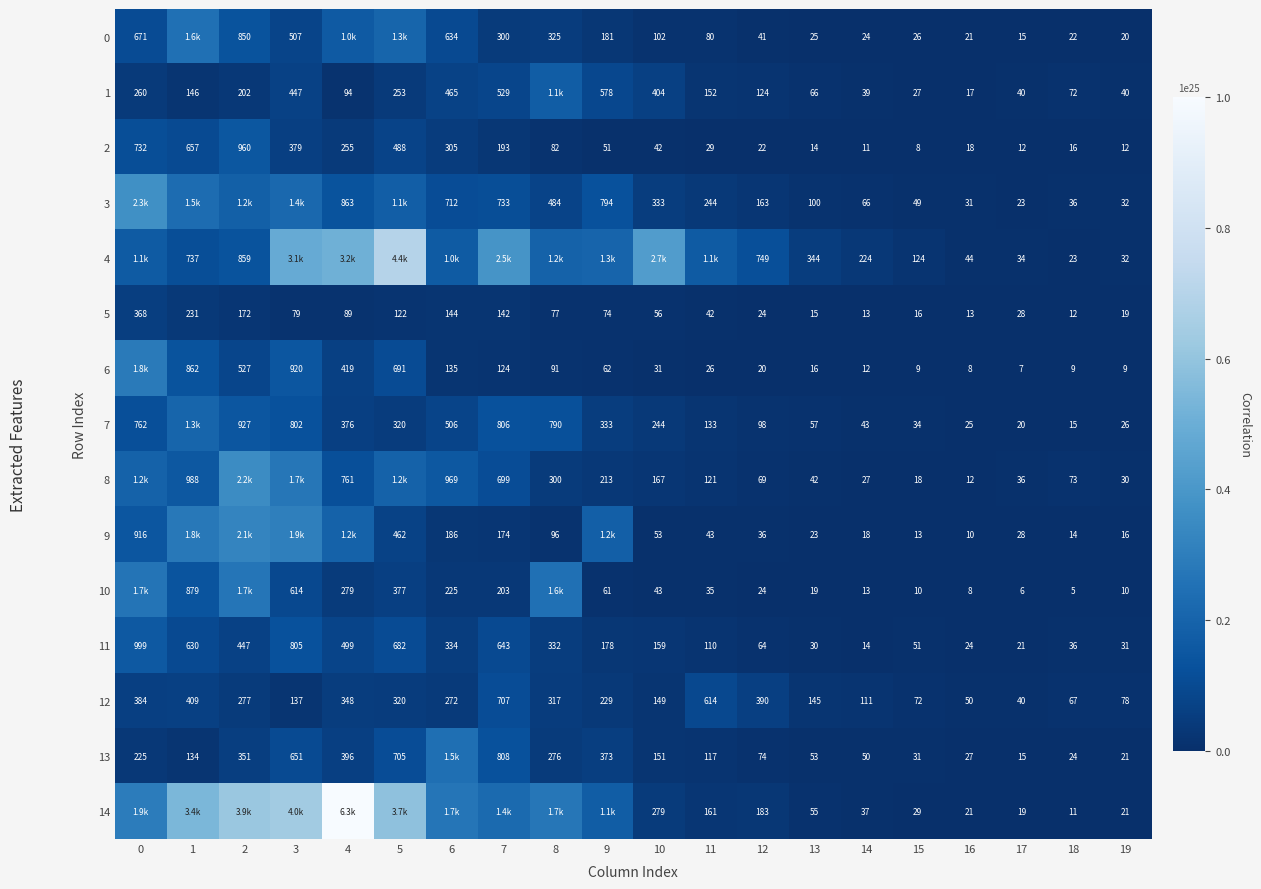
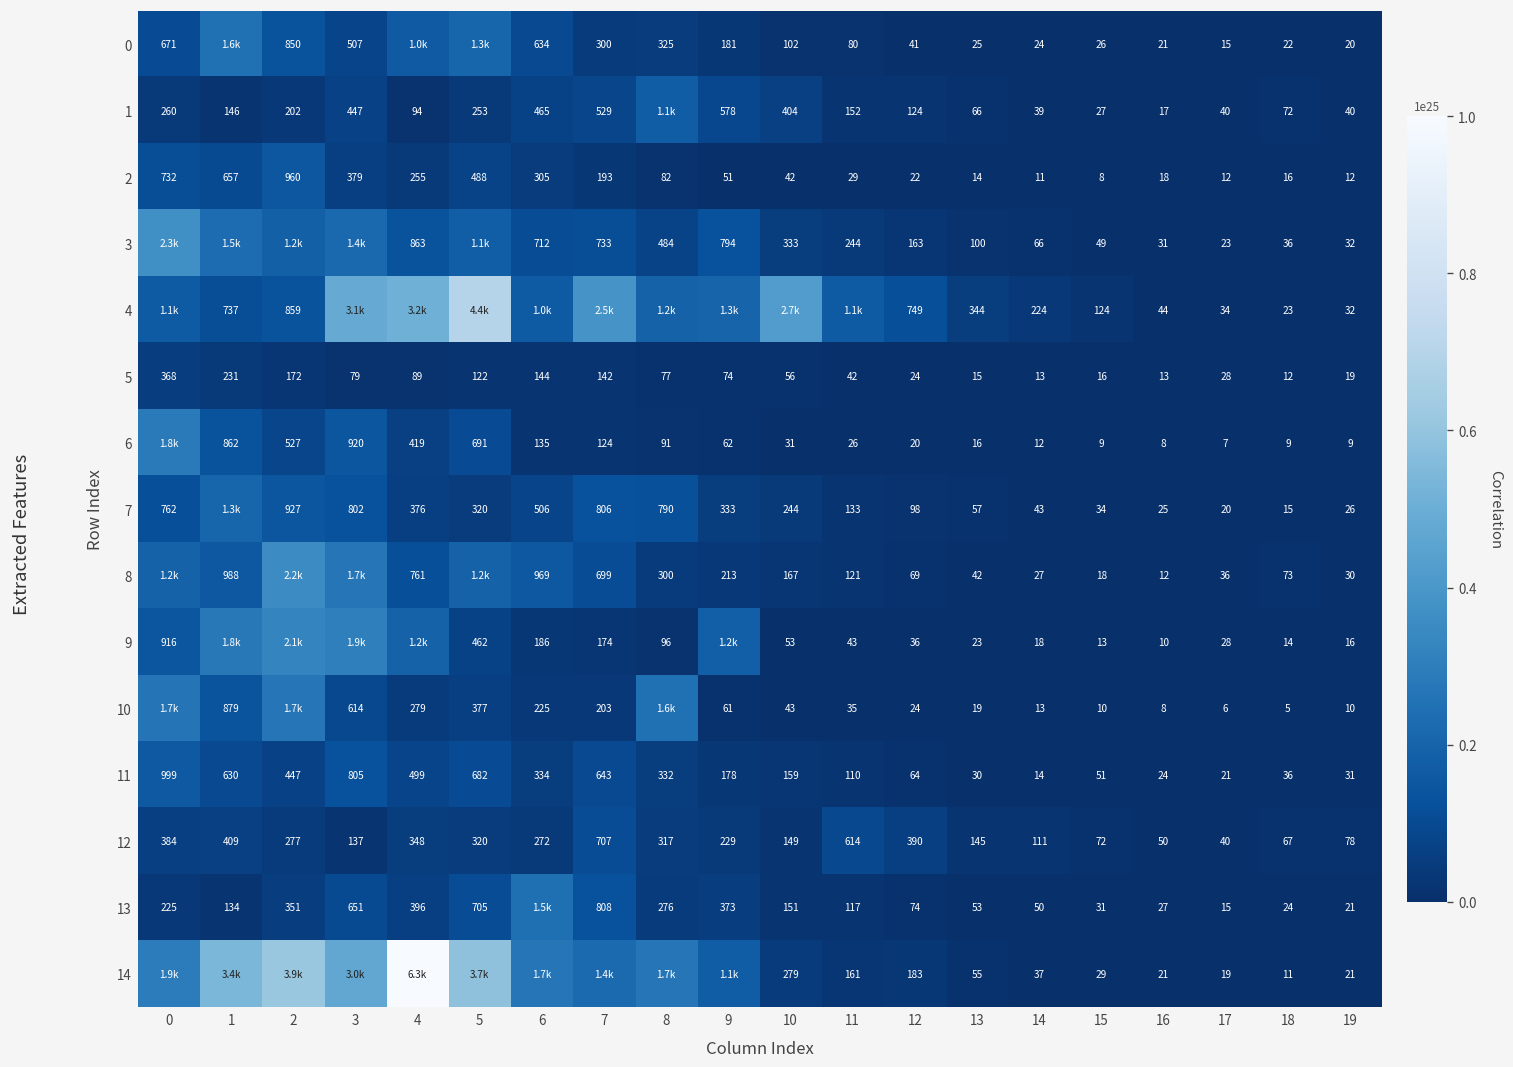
14, 3: 4.0k -> 3.0k
